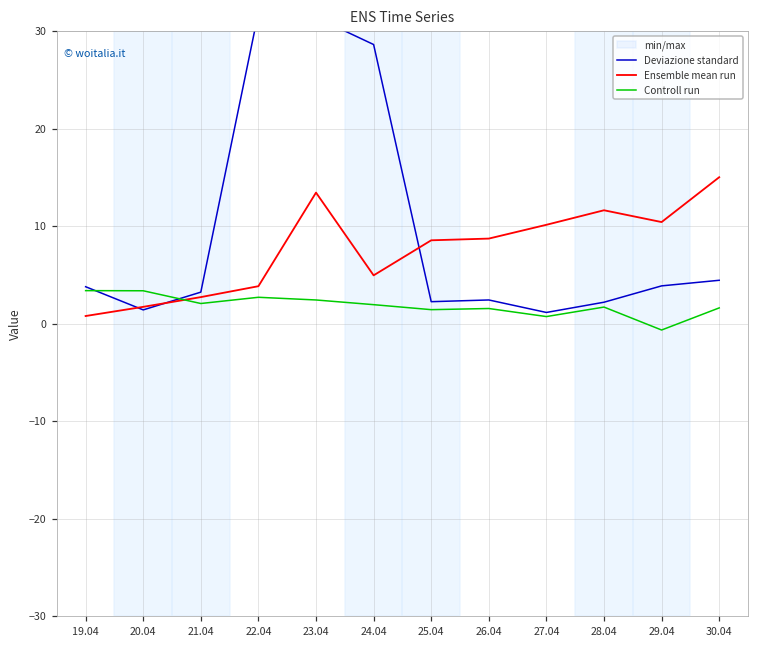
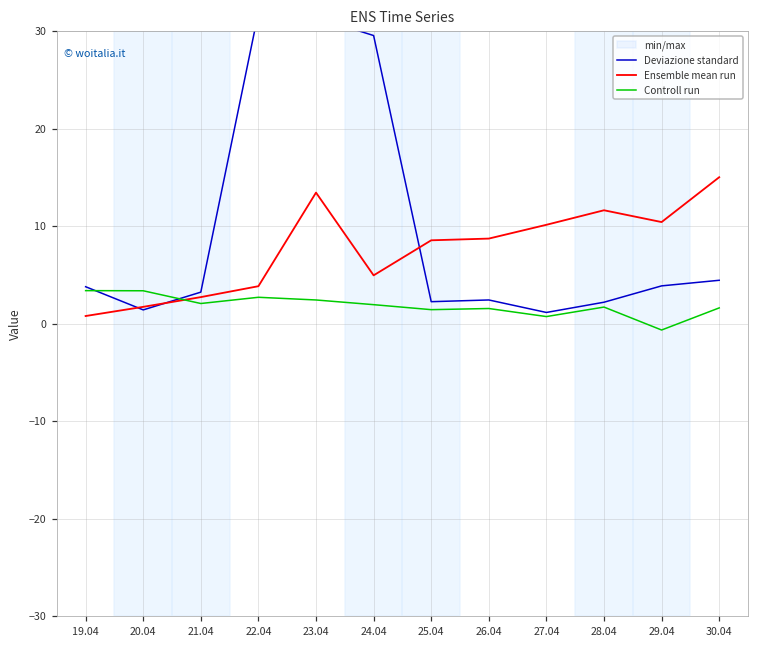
Deviazione standard, 24.04: 29 -> 30
